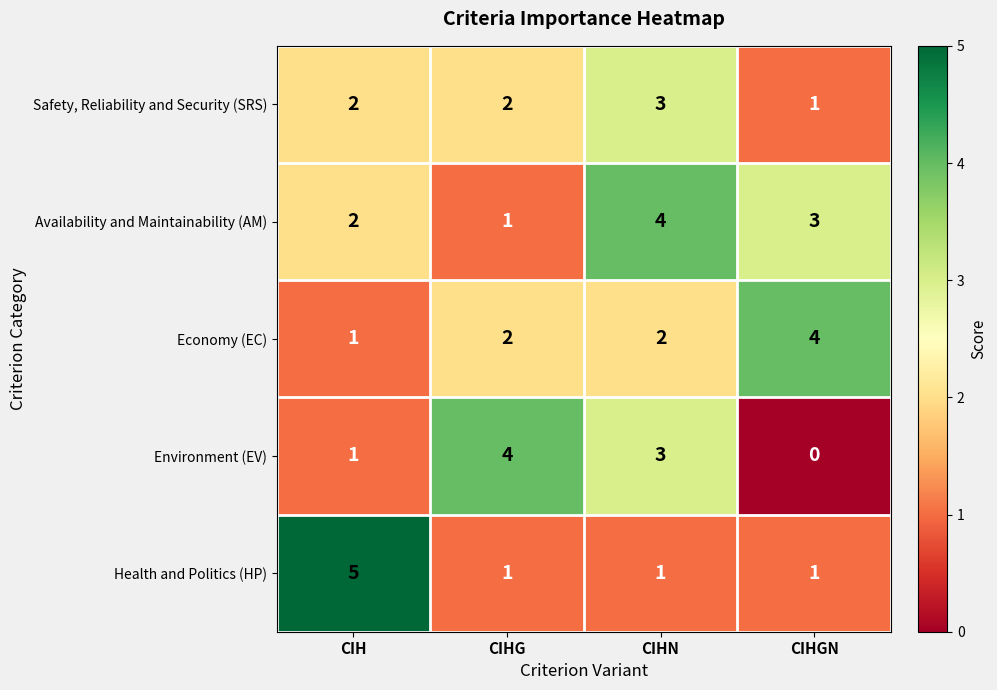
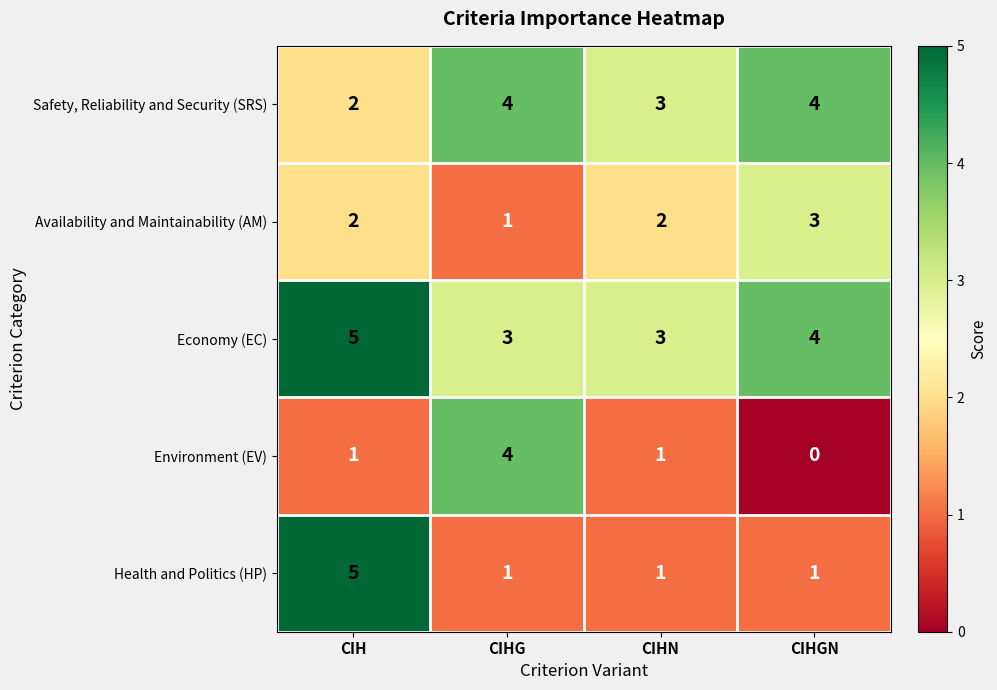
Safety, Reliability and Security (SRS), CIHG: 2 -> 4
Safety, Reliability and Security (SRS), CIHGN: 1 -> 4
Availability and Maintainability (AM), CIHN: 4 -> 2
Economy (EC), CIH: 1 -> 5
Economy (EC), CIHG: 2 -> 3
Economy (EC), CIHN: 2 -> 3
Environment (EV), CIHN: 3 -> 1
